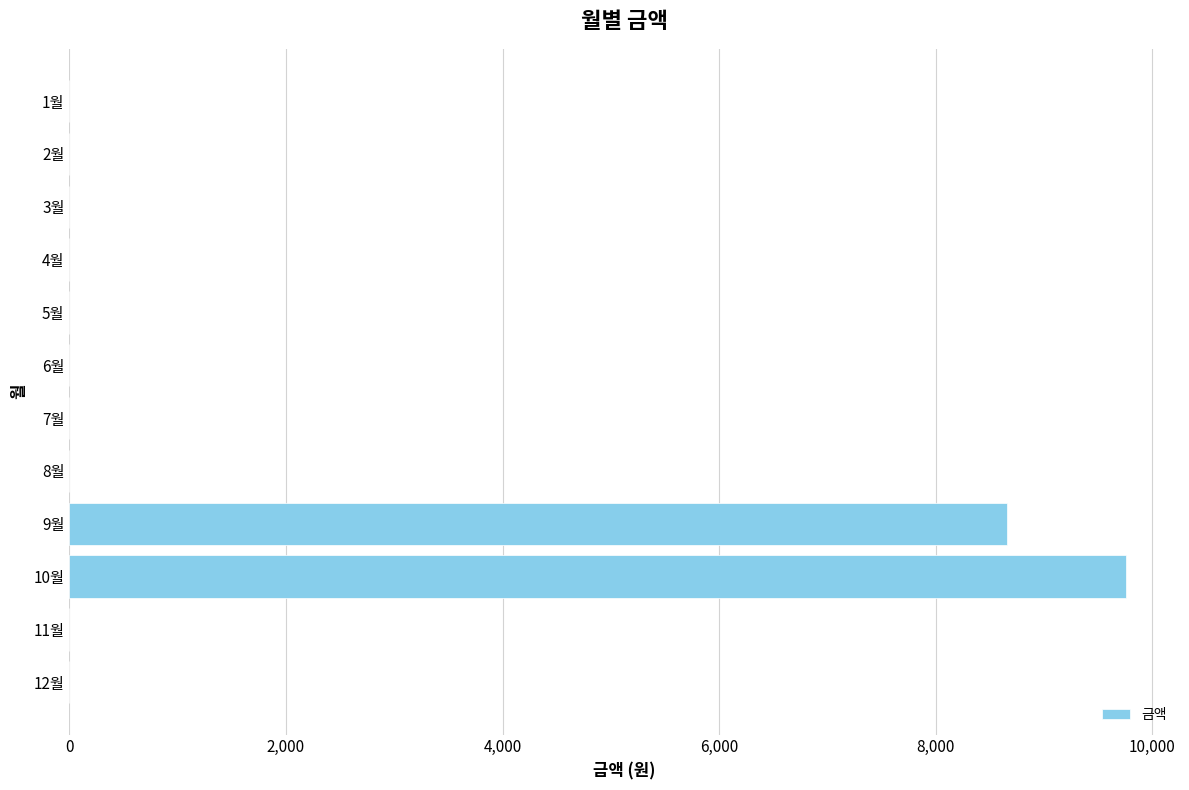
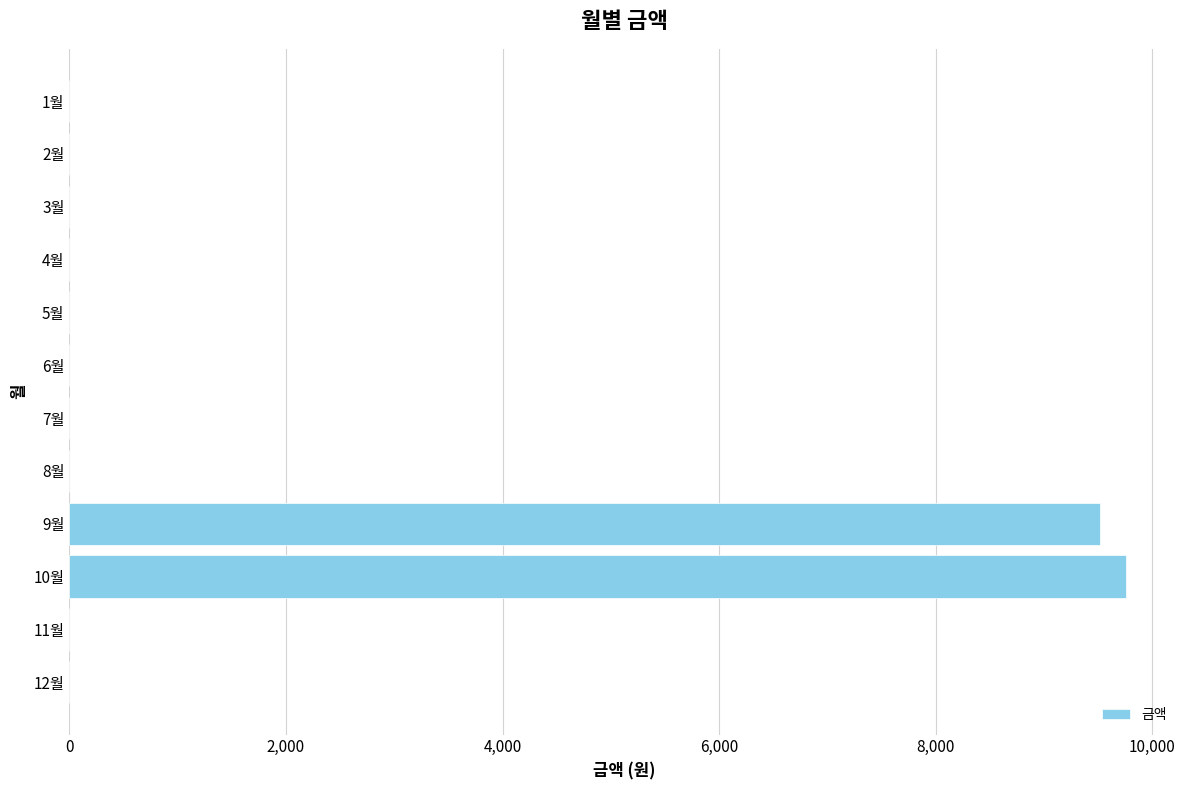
9월: 8,650 -> 9,520
